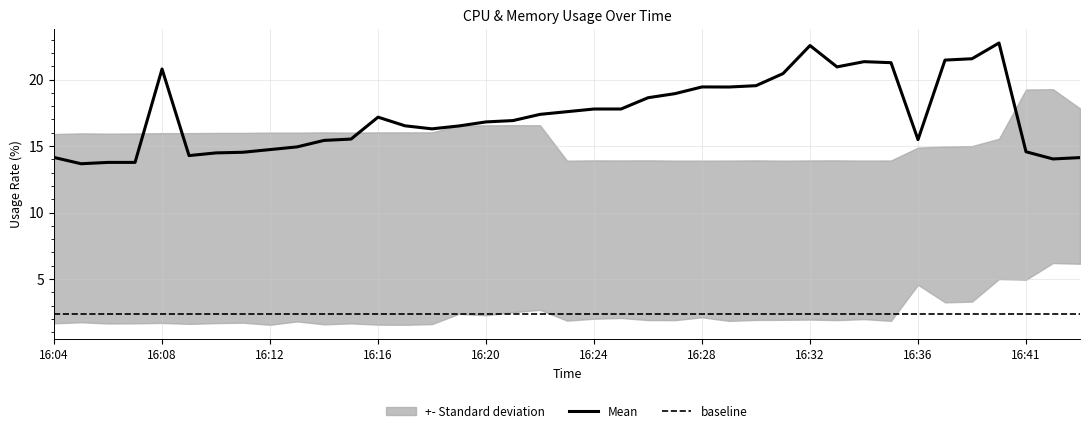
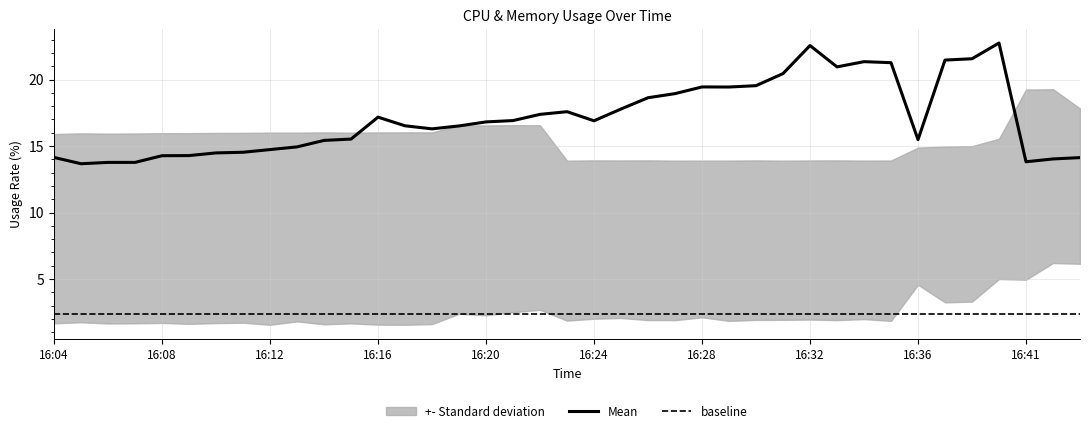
Mean, 16:08: 20.8 -> 14.3
Mean, 16:24: 17.8 -> 16.9
Mean, 16:41: 14.6 -> 13.8
